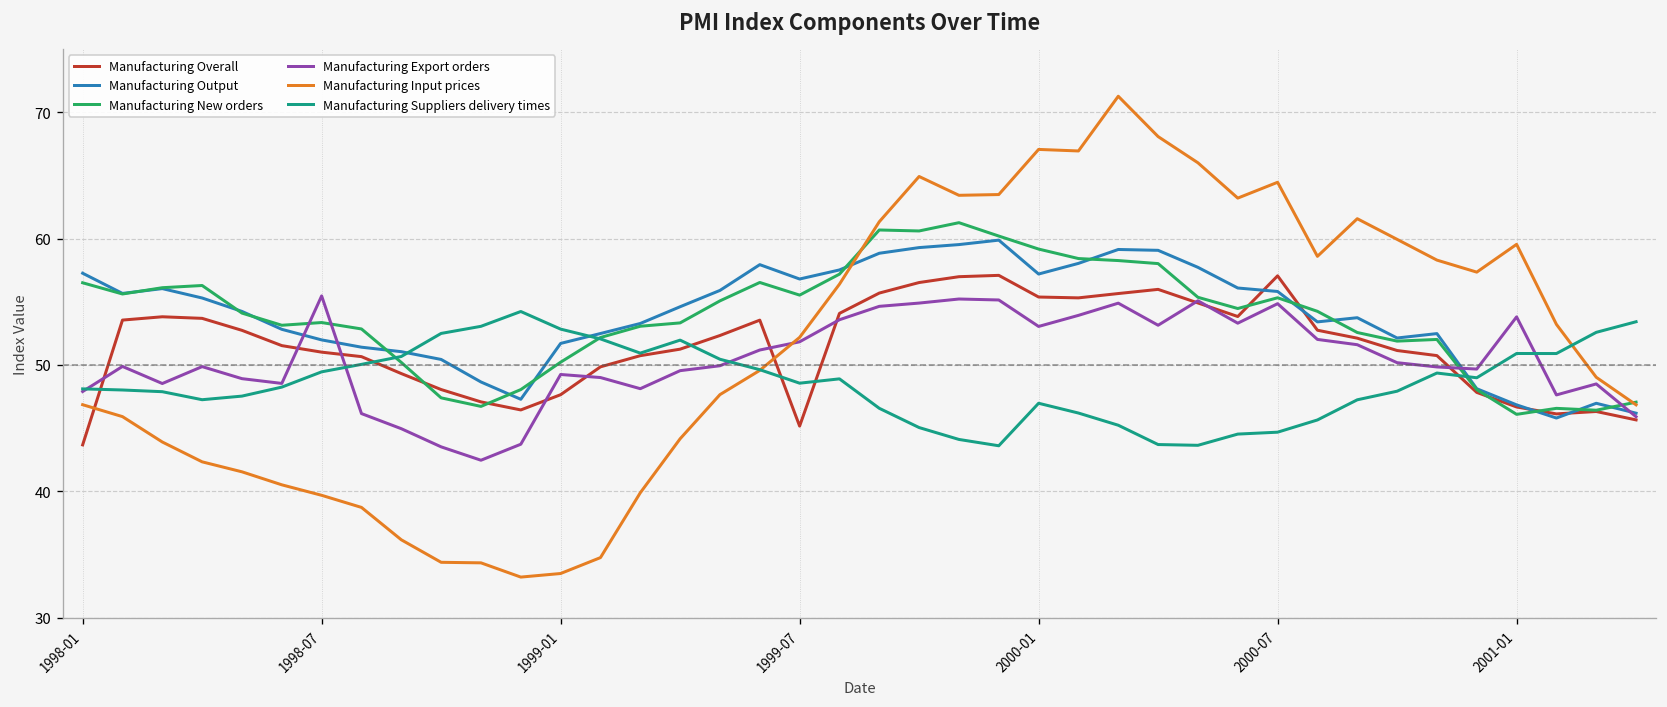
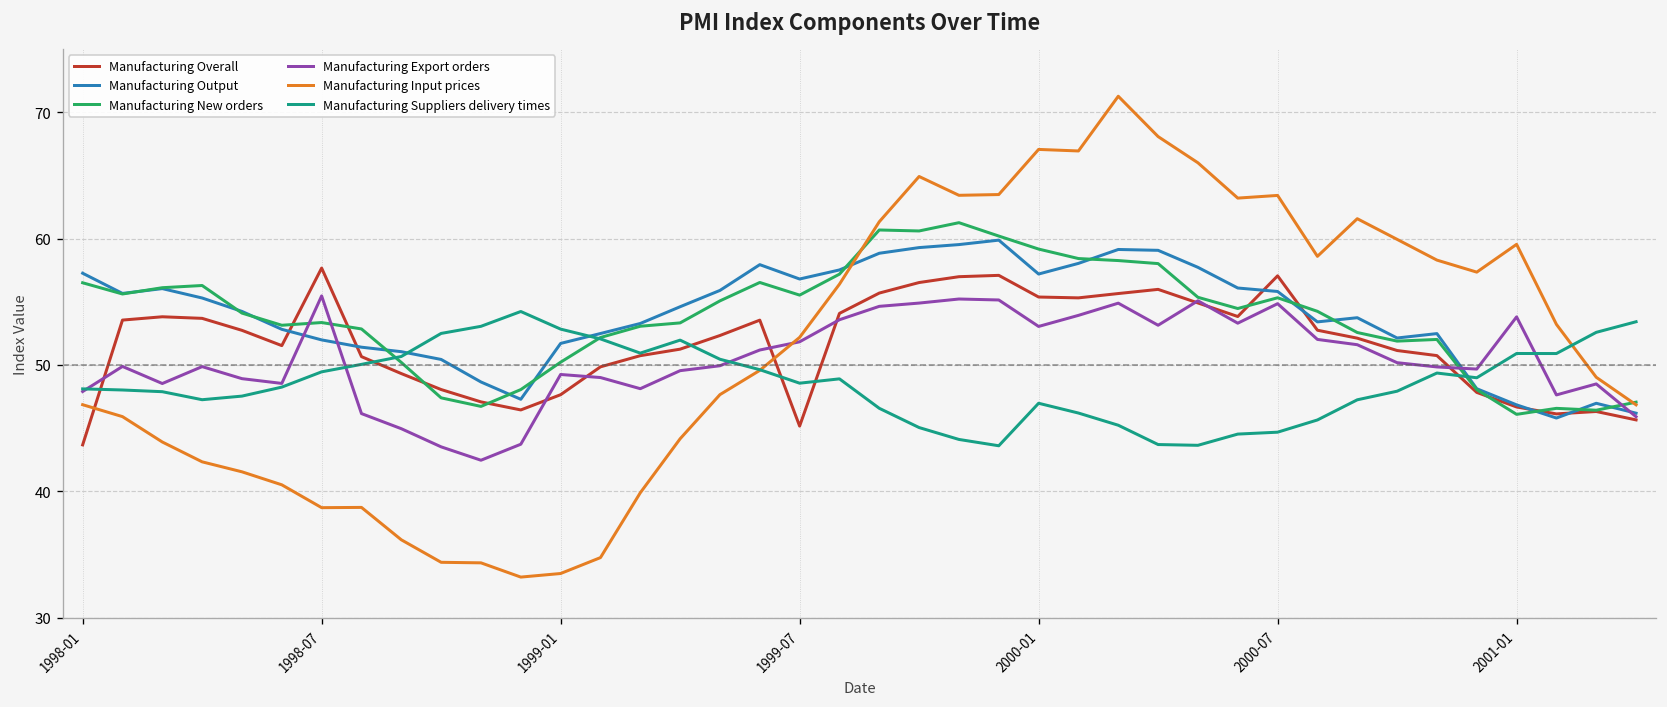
Manufacturing Overall, 1998-07: 51.0 -> 57.7
Manufacturing Input prices, 1998-07: 39.7 -> 38.7
Manufacturing Input prices, 2000-07: 64.5 -> 63.4
